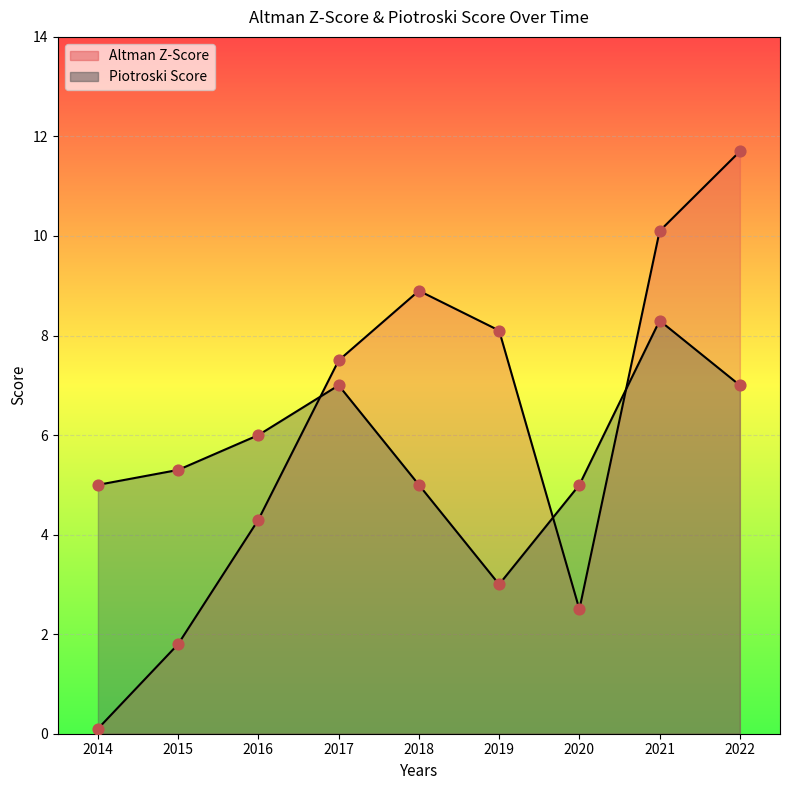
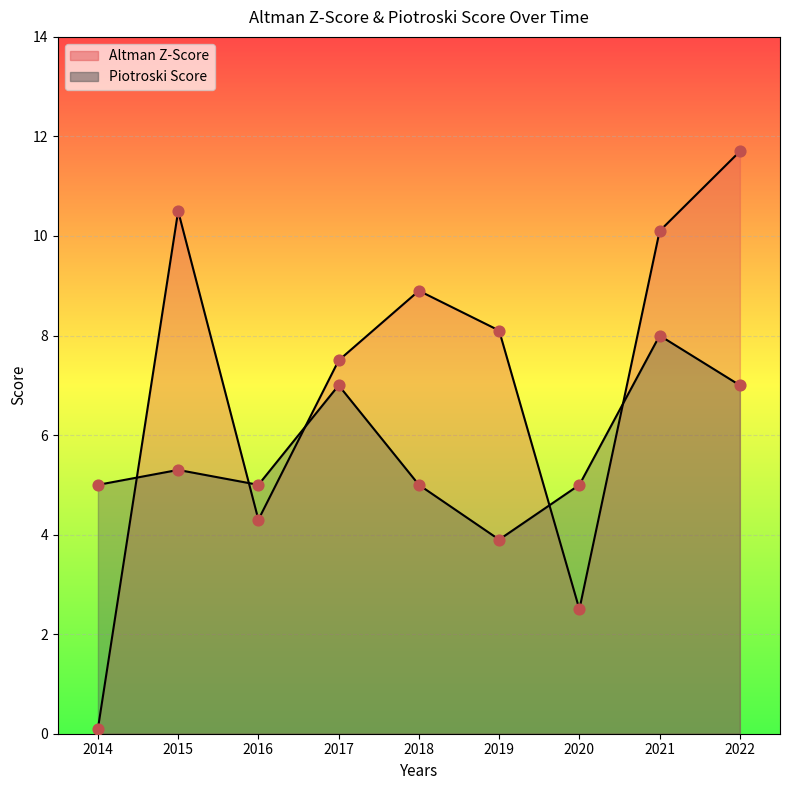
Altman Z-Score, 2015: 1.8 -> 10.5
Piotroski Score, 2016: 6 -> 5
Piotroski Score, 2019: 3.0 -> 3.9
Piotroski Score, 2021: 8.3 -> 8.0
